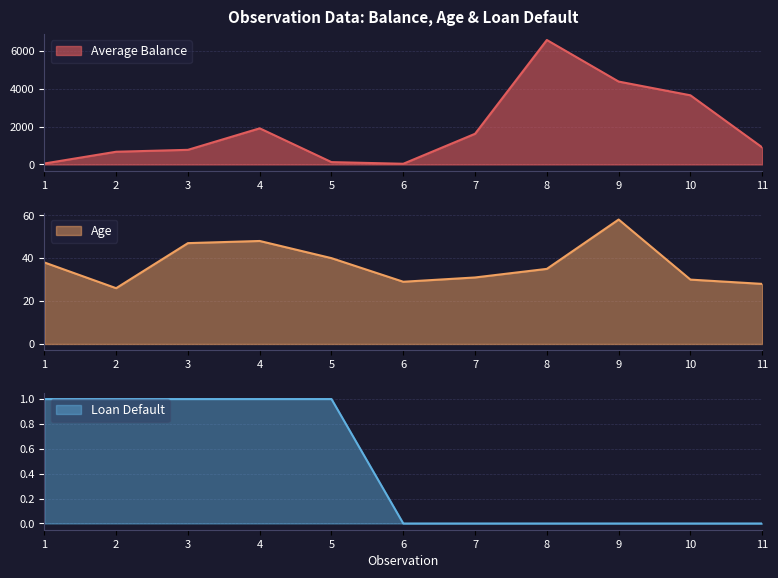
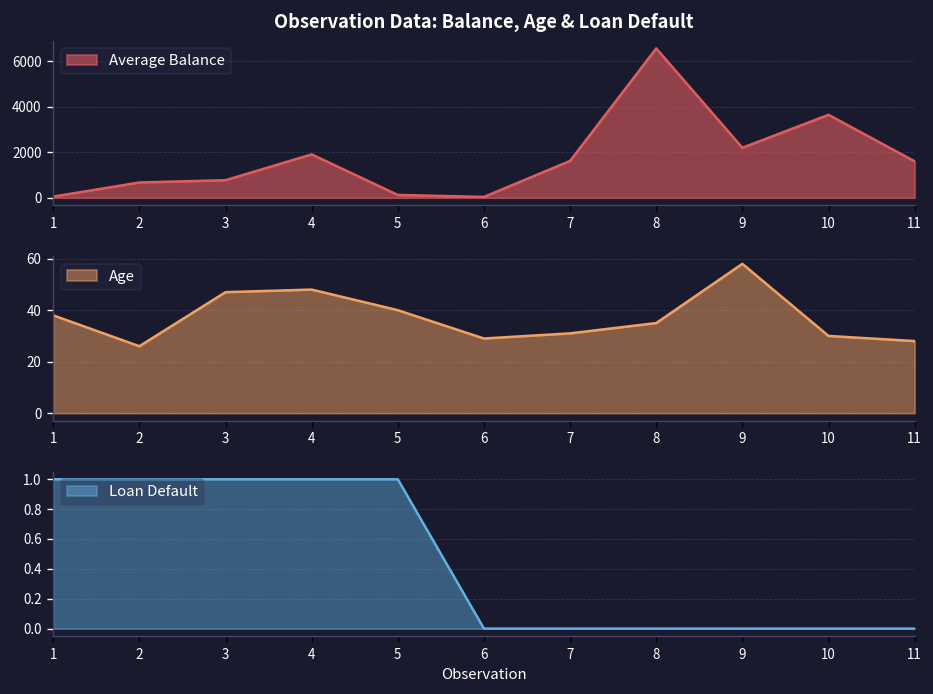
Observation Data: Balance, Age & Loan Default, 9: 4400 -> 2200
Observation Data: Balance, Age & Loan Default, 11: 900 -> 1600
